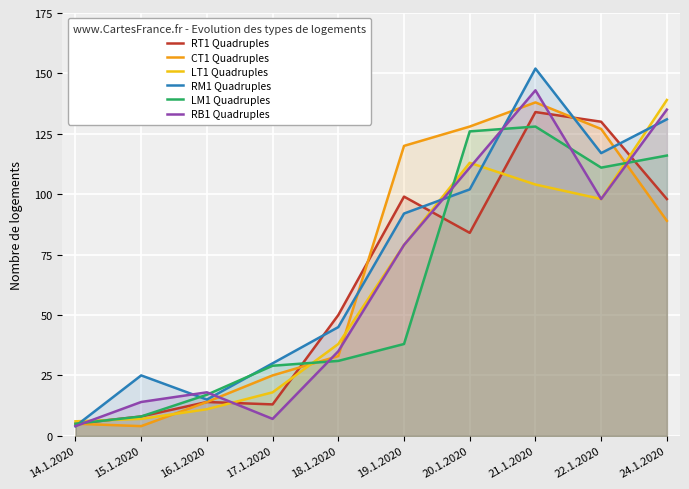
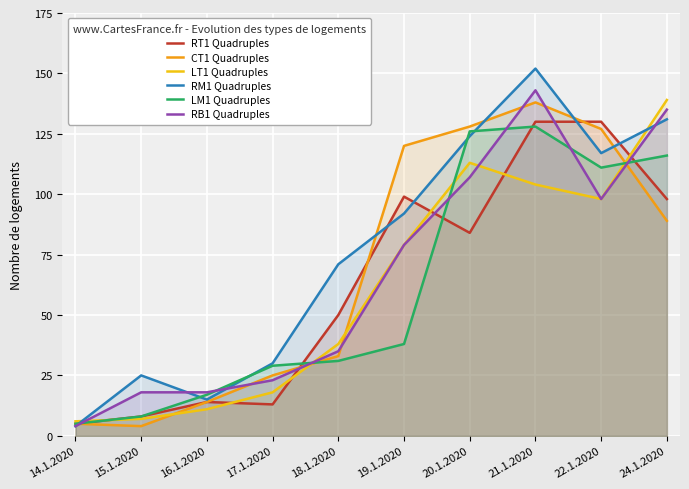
RB1 Quadruples, 15.1.2020: 14 -> 18
RB1 Quadruples, 17.1.2020: 7 -> 23
RM1 Quadruples, 18.1.2020: 45 -> 71
RM1 Quadruples, 20.1.2020: 102 -> 124
RB1 Quadruples, 20.1.2020: 111 -> 107
RT1 Quadruples, 21.1.2020: 134 -> 130
